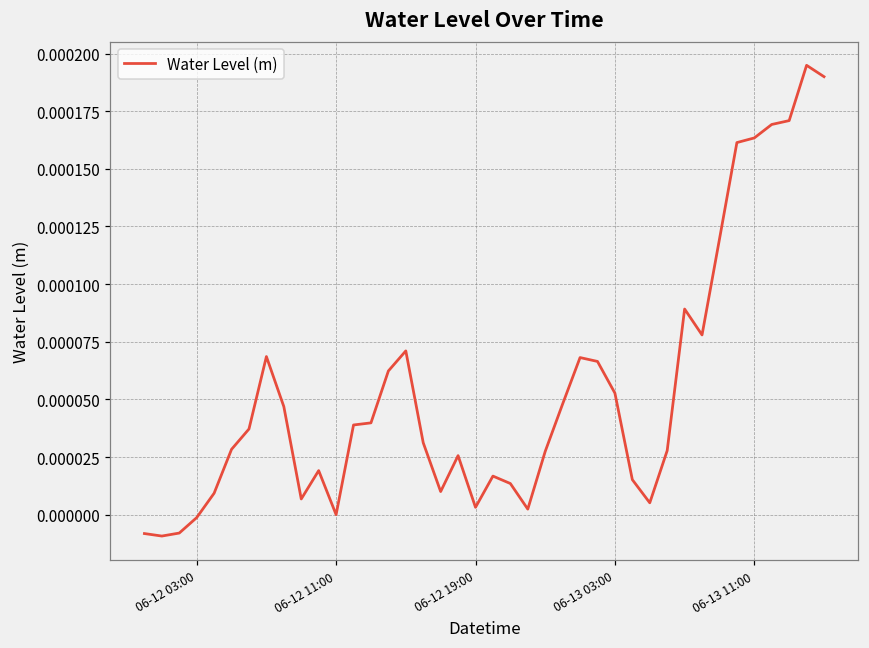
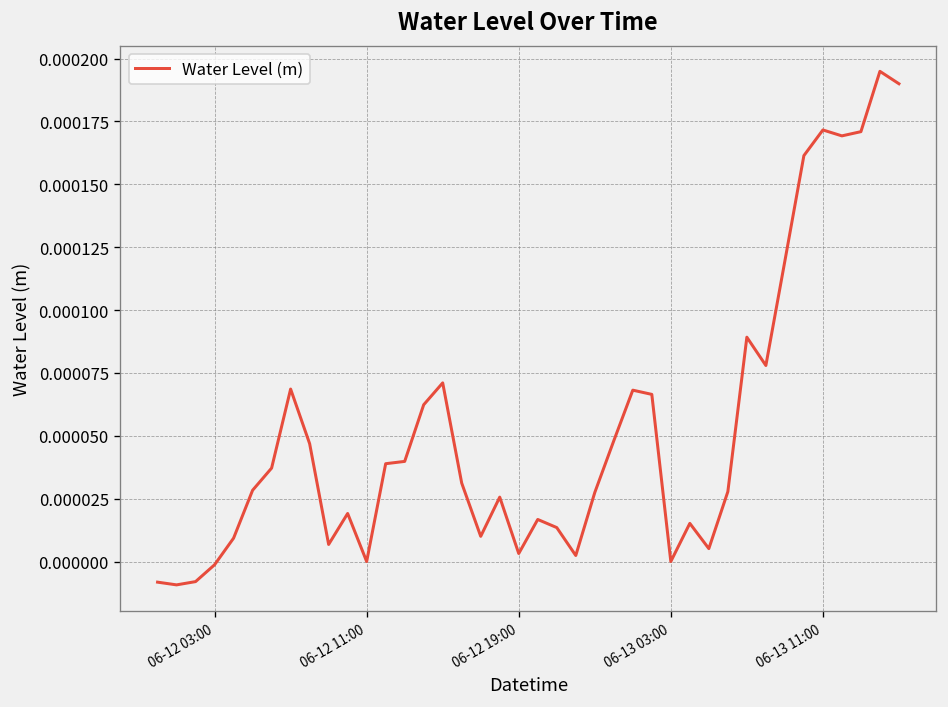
06-13 03:00: 0.0001 -> 0.0000
06-13 11:00: 0.000163 -> 0.000172
